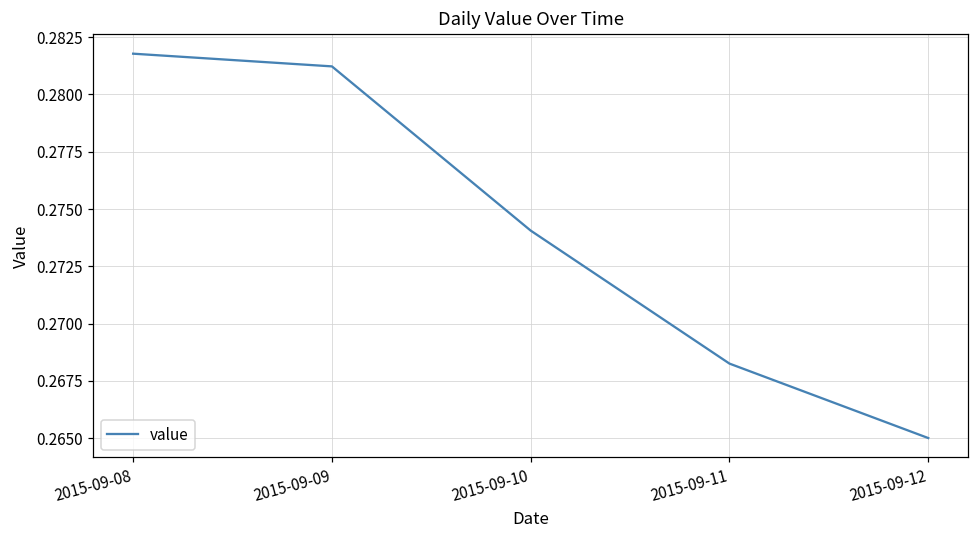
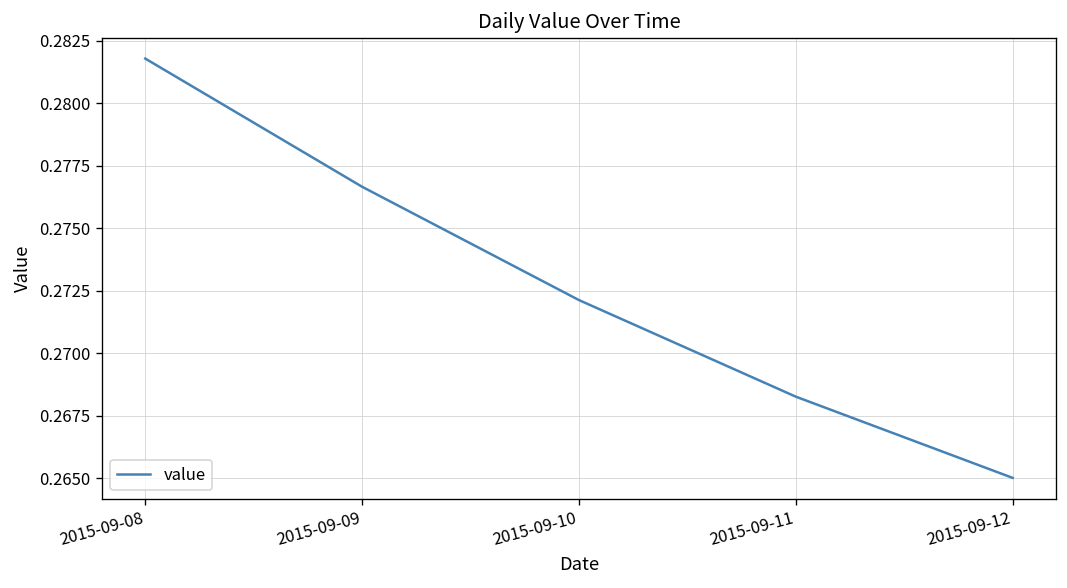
2015-09-09: 0.2812 -> 0.2767
2015-09-10: 0.2741 -> 0.2721
